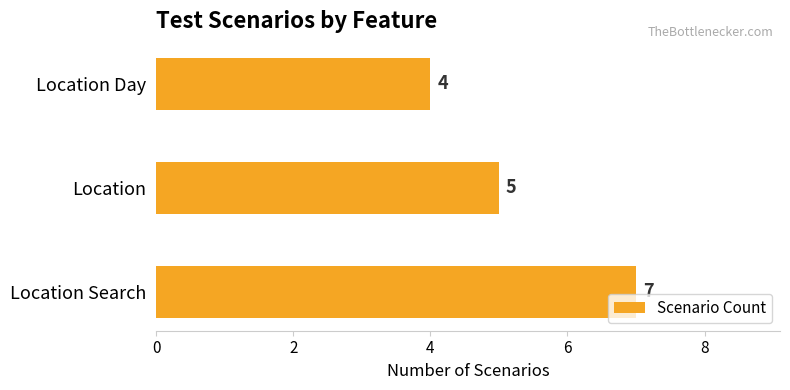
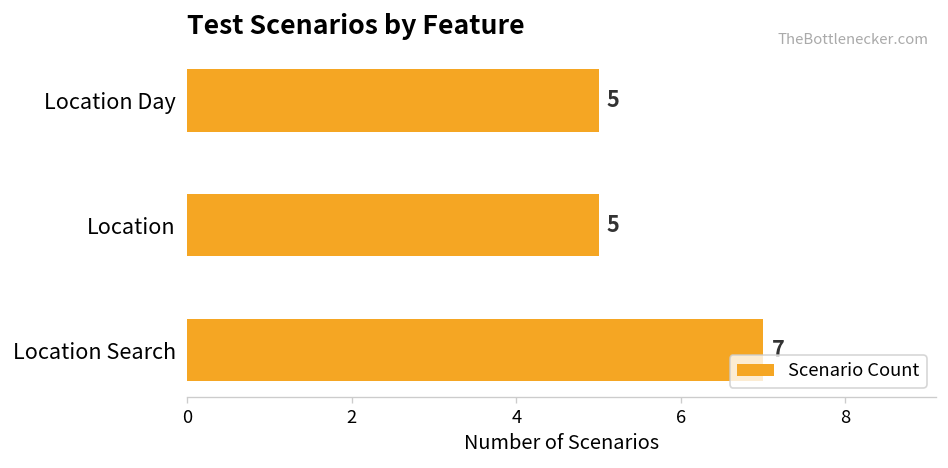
Location Day: 4 -> 5
